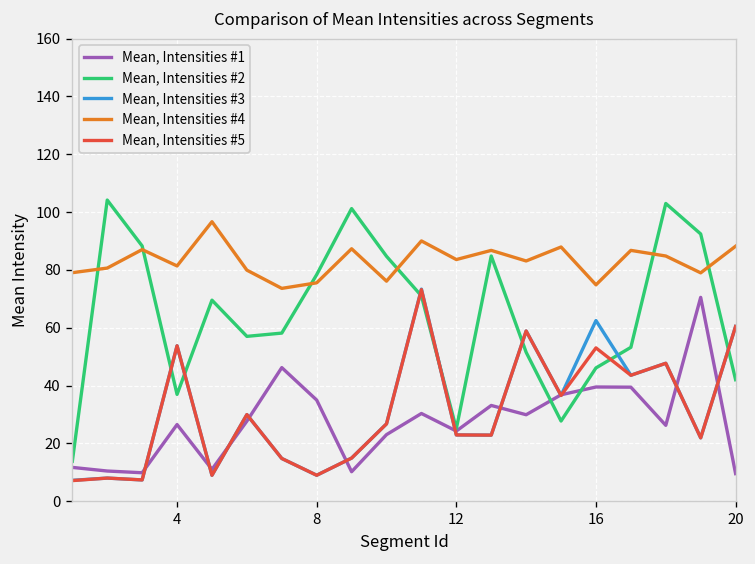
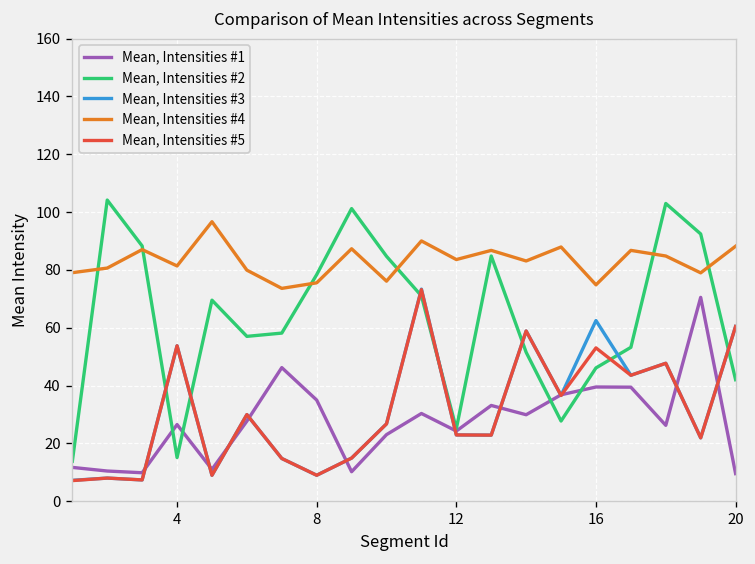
Mean, Intensities #2, 4: 37 -> 15
